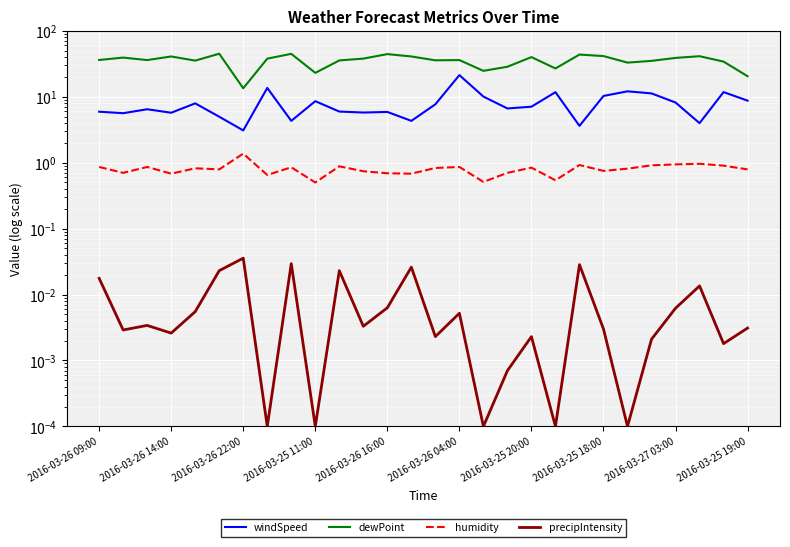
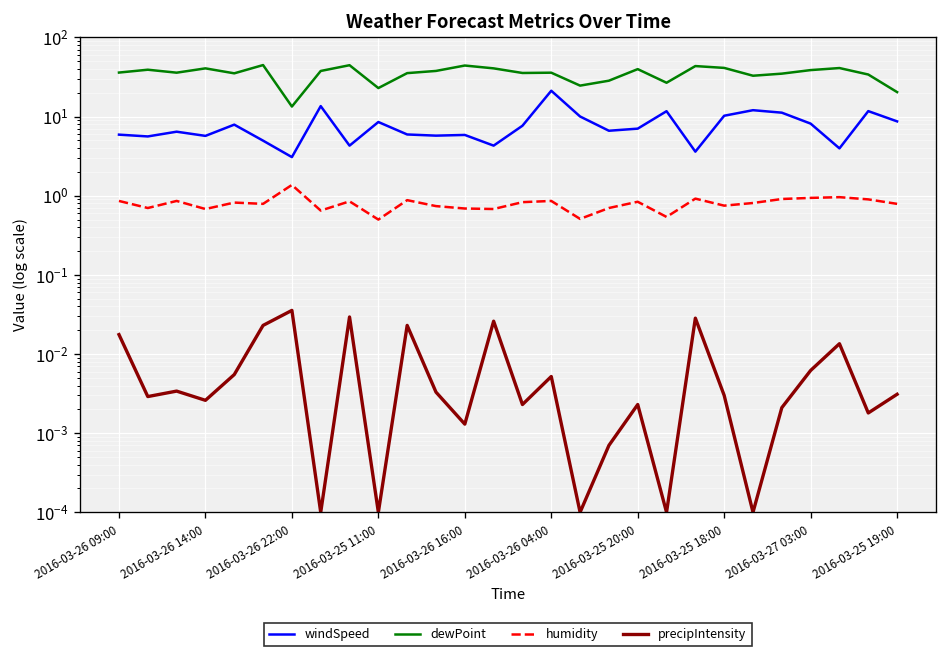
precipIntensity, 2016-03-26 16:00: 0.006 -> 0.0013
